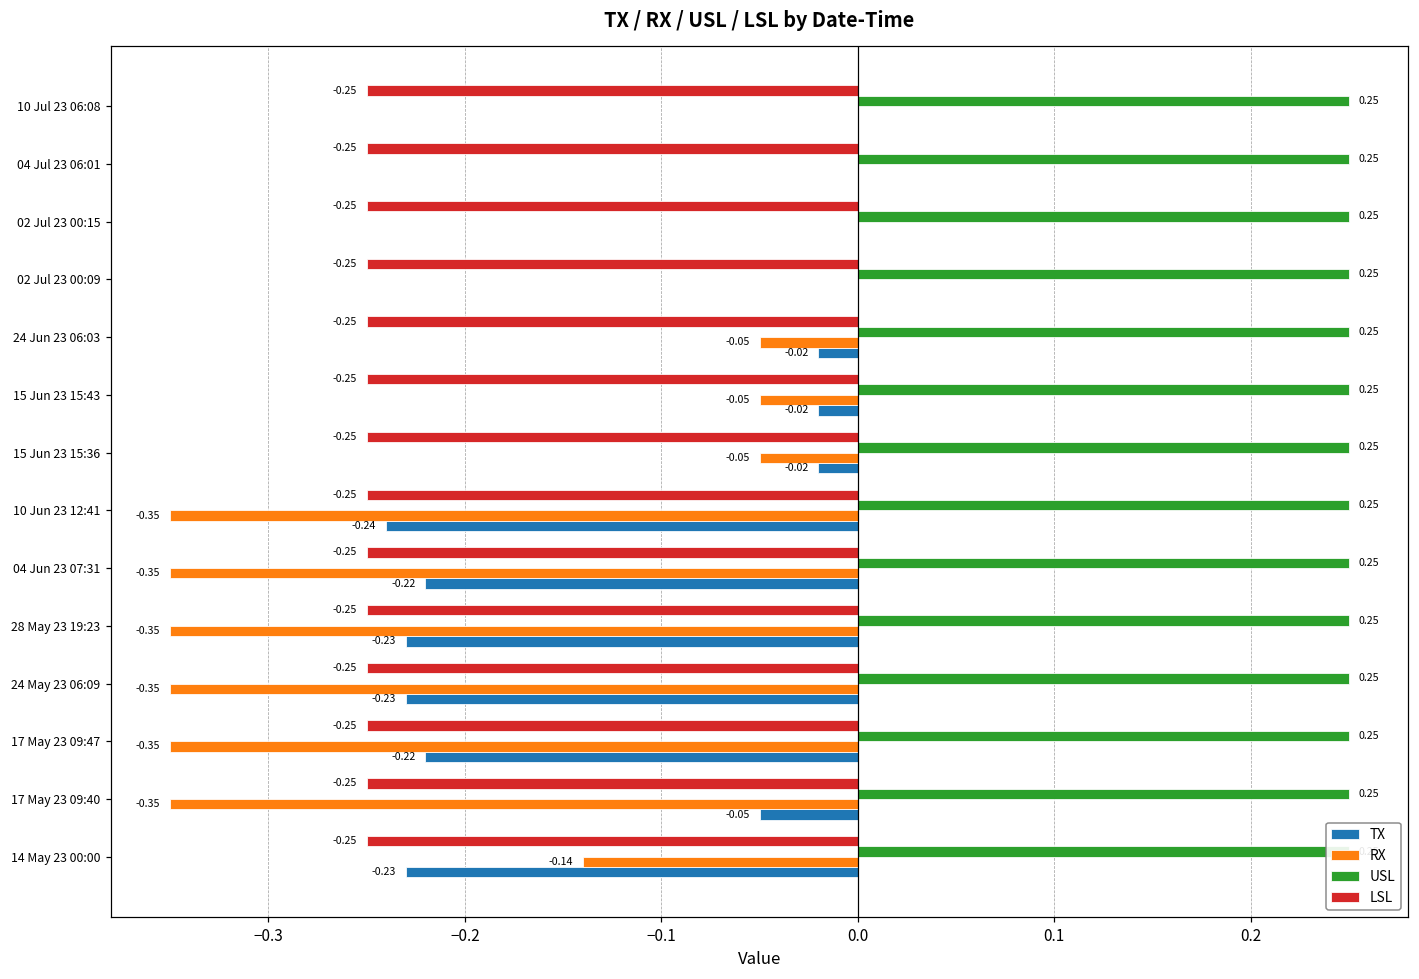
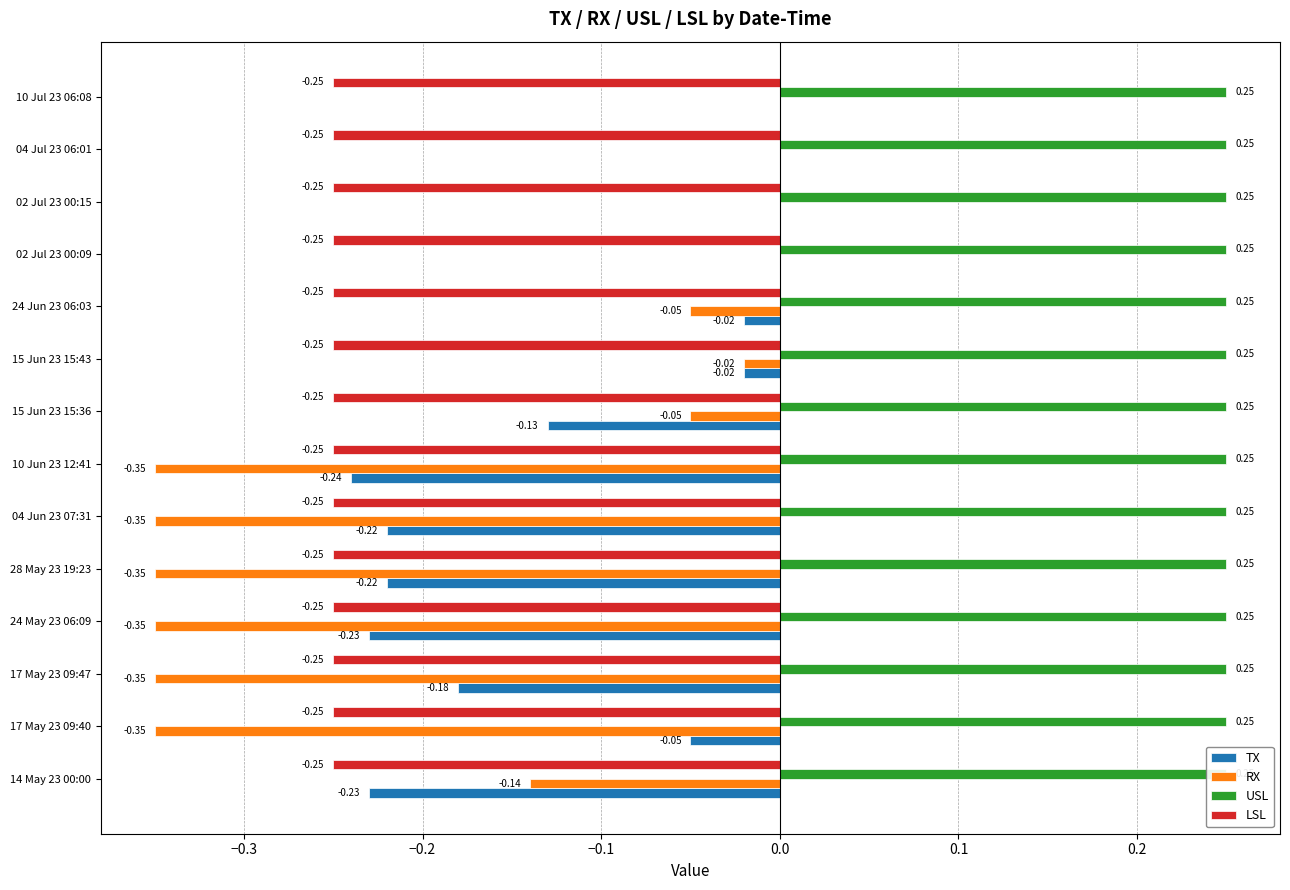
RX, 15 Jun 23 15:43: -0.05 -> -0.02
TX, 15 Jun 23 15:36: -0.02 -> -0.13
TX, 28 May 23 19:23: -0.23 -> -0.22
TX, 17 May 23 09:47: -0.22 -> -0.18
